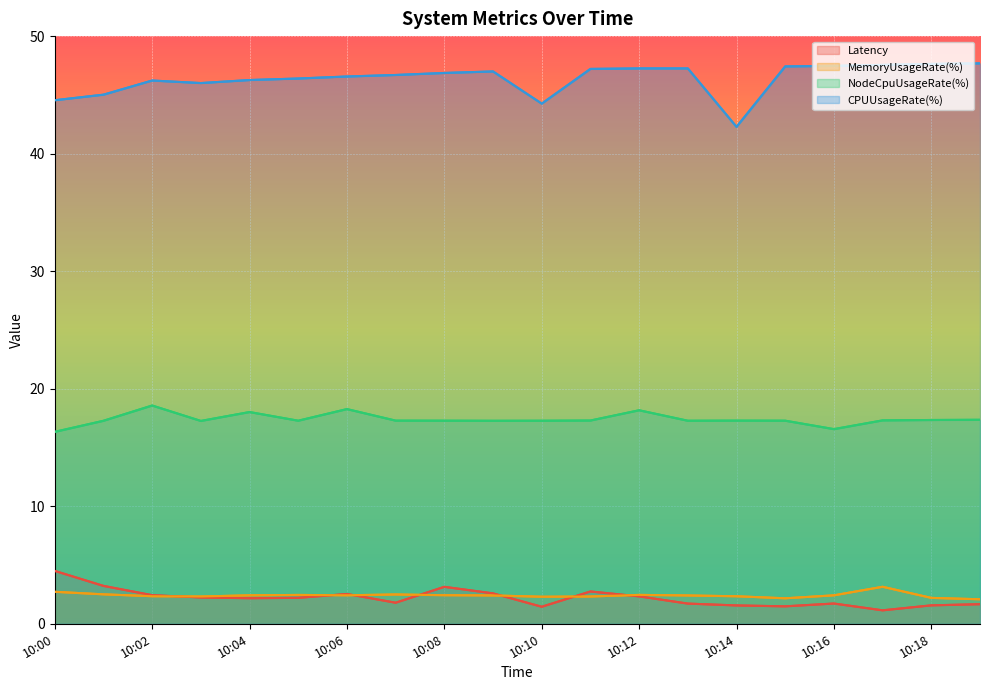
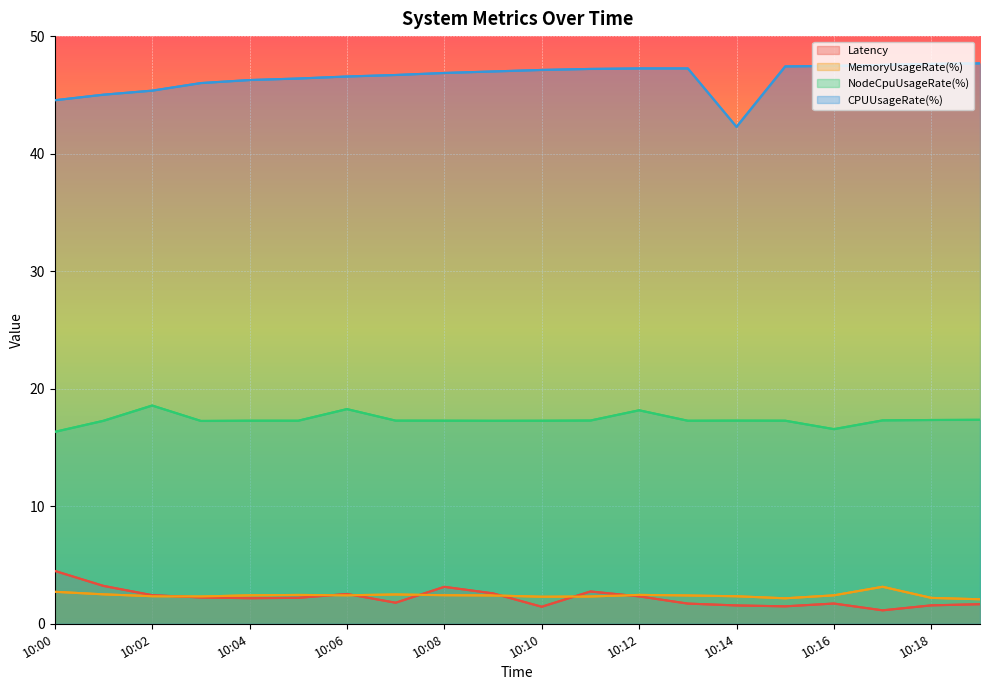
CPUUsageRate(%), 10:02: 46.2 -> 45.4
NodeCpuUsageRate(%), 10:04: 18.0 -> 17.3
CPUUsageRate(%), 10:10: 44.3 -> 47.1
